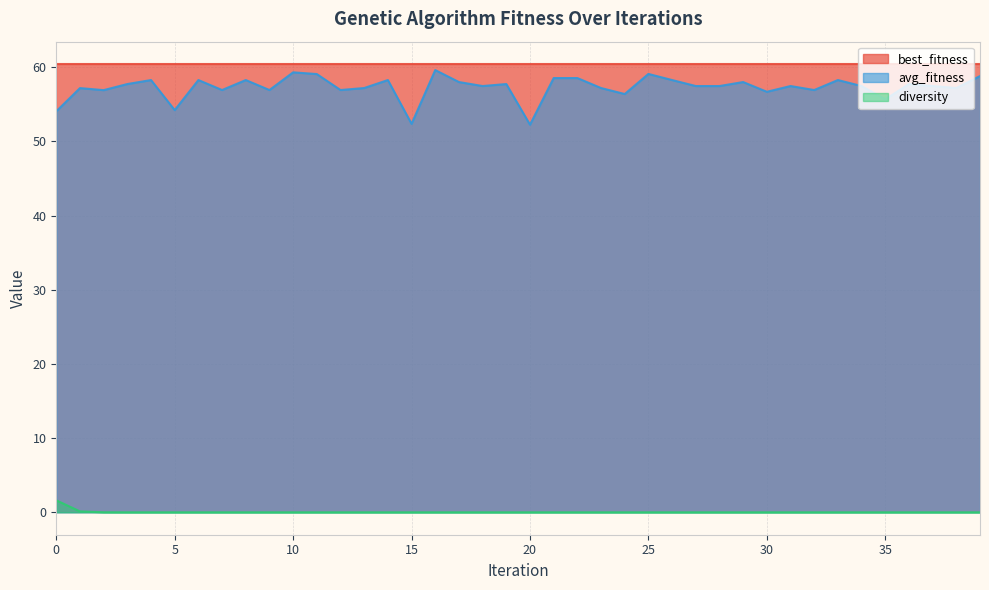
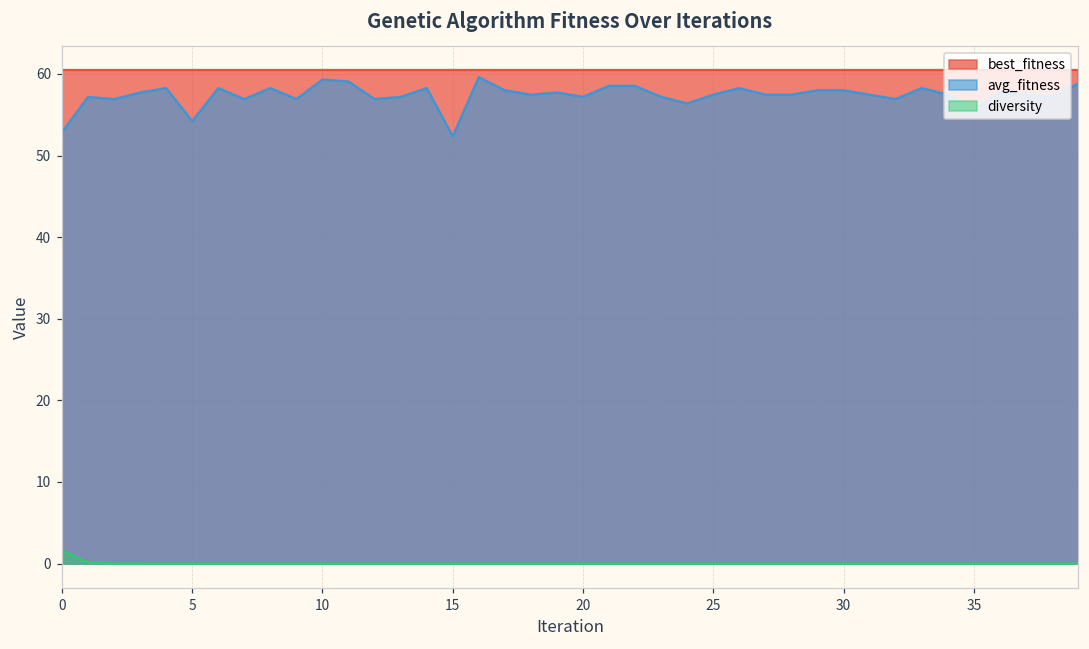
avg_fitness, 0: 54 -> 53
avg_fitness, 20: 52 -> 57
avg_fitness, 25: 59 -> 57
avg_fitness, 30: 57 -> 58
